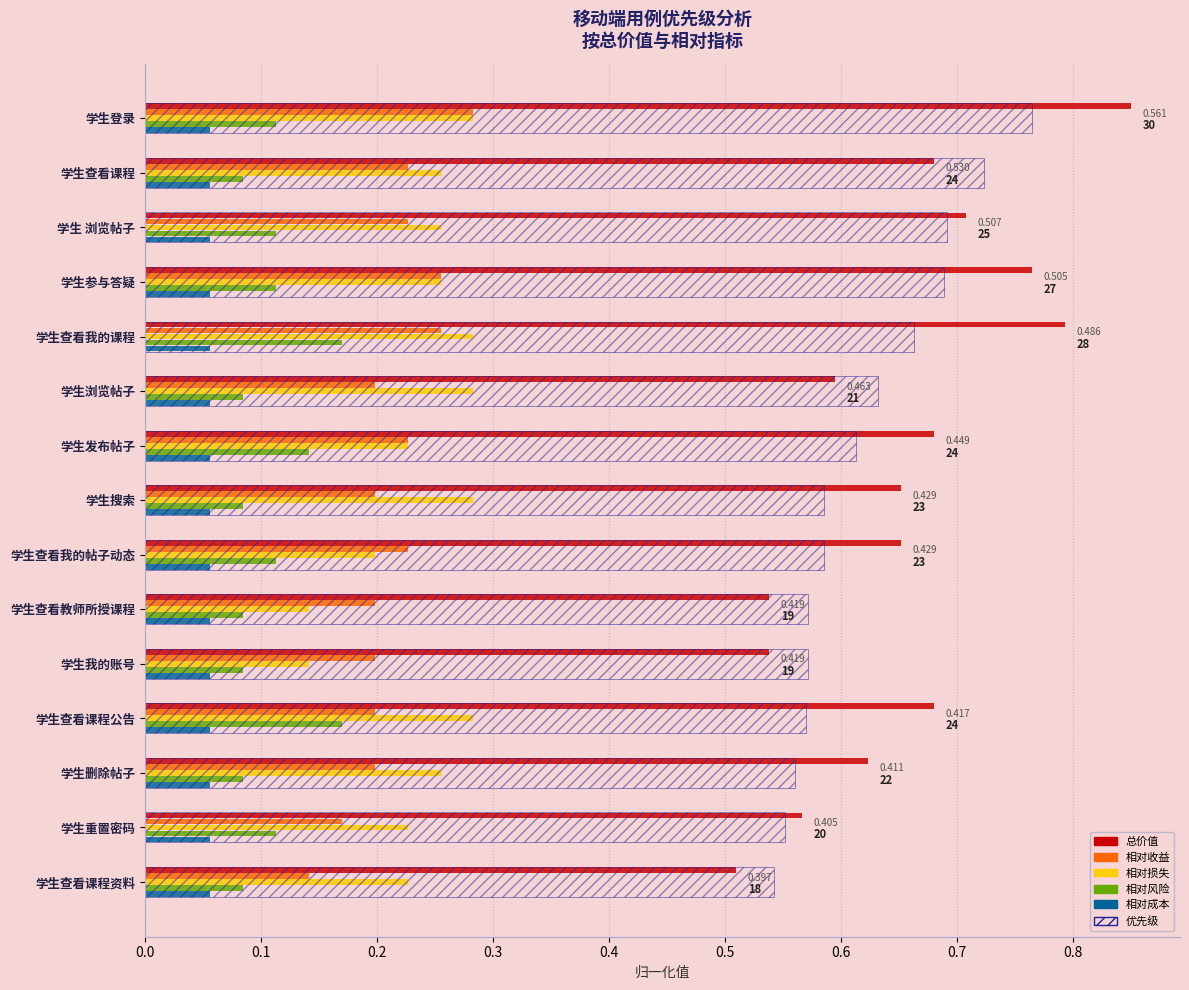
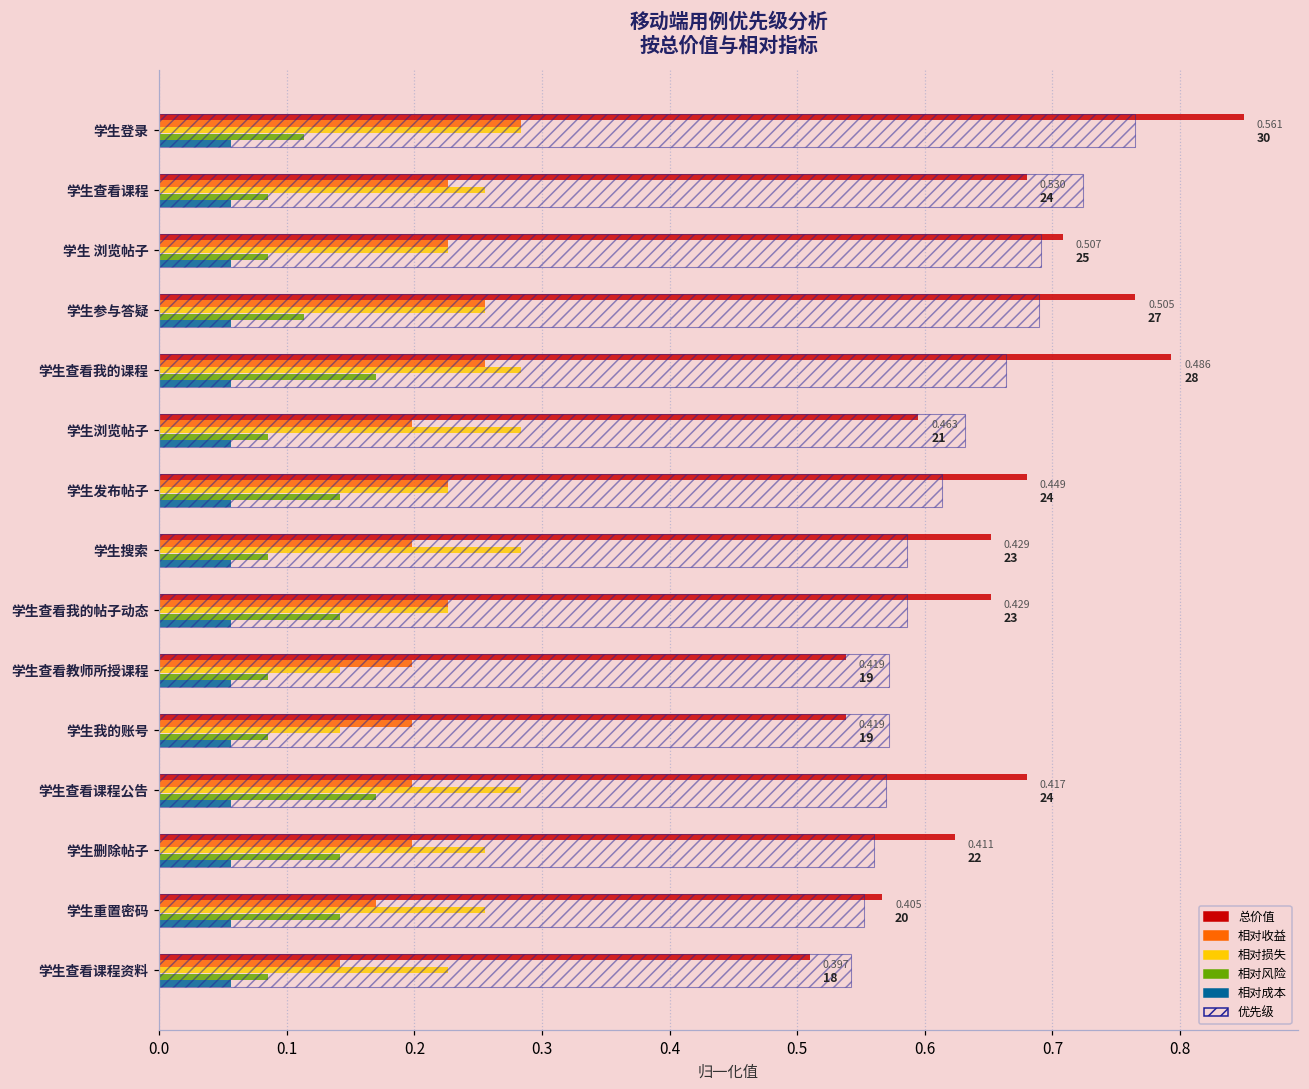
相对损失, 学生 浏览帖子: 0.255 -> 0.227
相对风险, 学生 浏览帖子: 0.113 -> 0.085
相对损失, 学生查看我的帖子动态: 0.198 -> 0.227
相对风险, 学生查看我的帖子动态: 0.113 -> 0.142
相对风险, 学生删除帖子: 0.085 -> 0.142
相对损失, 学生重置密码: 0.227 -> 0.255
相对风险, 学生重置密码: 0.113 -> 0.142
